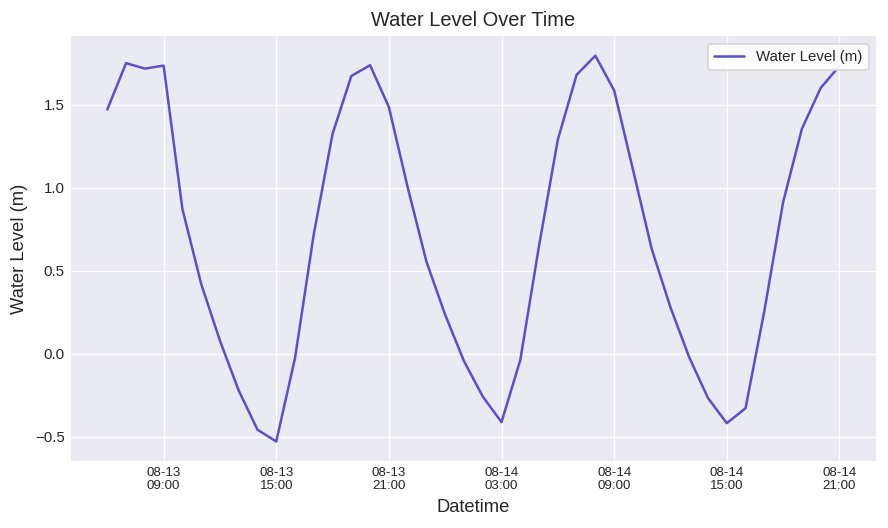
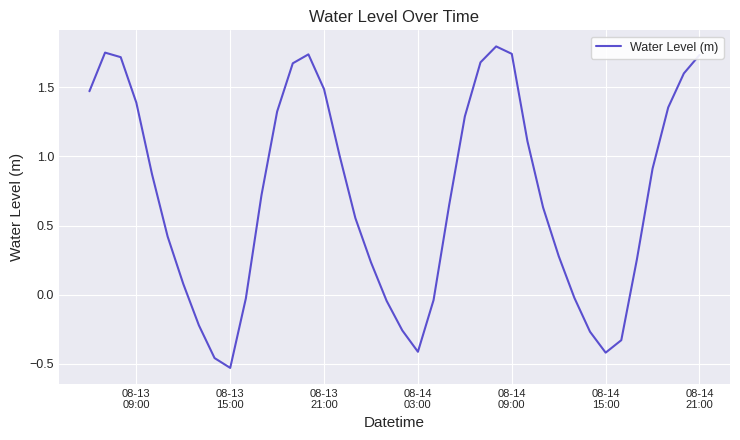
08-13 09:00: 1.74 -> 1.39
08-14 09:00: 1.59 -> 1.74
